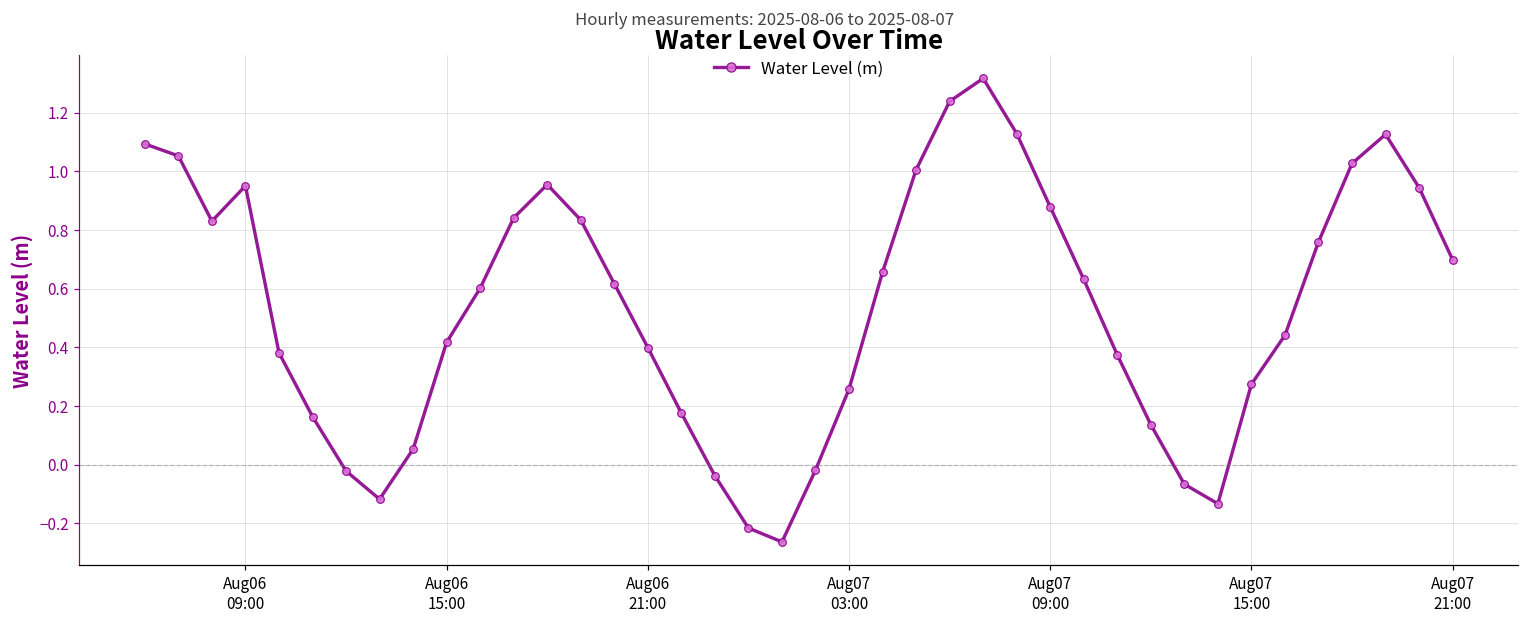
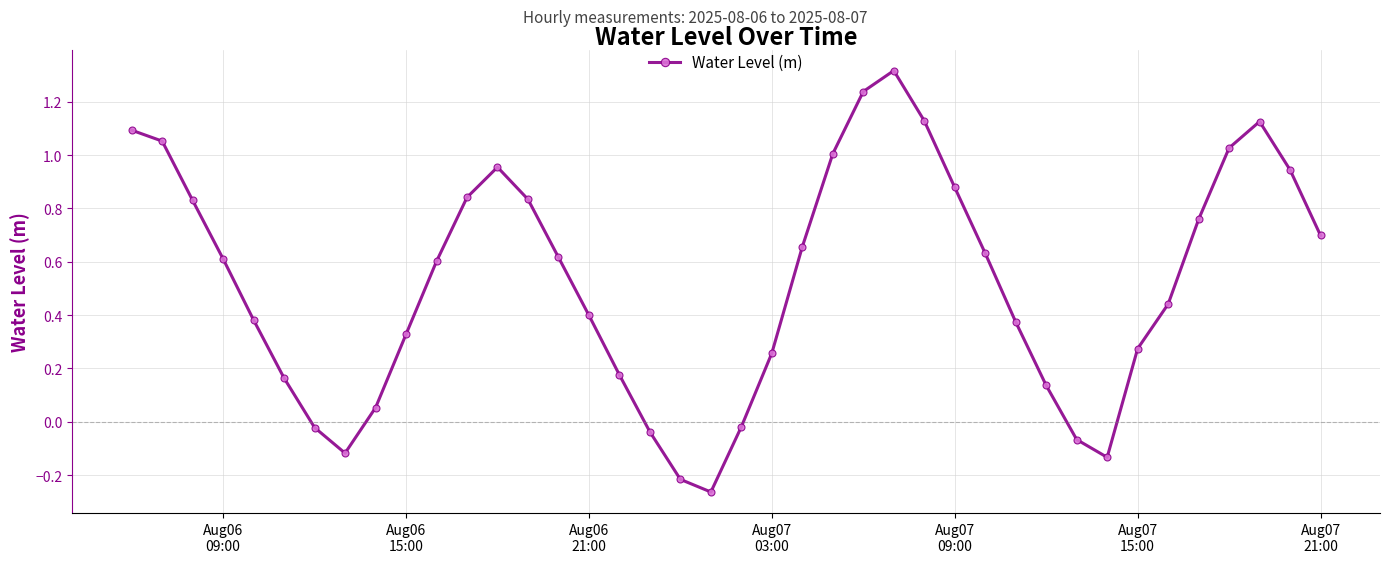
Aug06 09:00: 0.95 -> 0.61
Aug06 15:00: 0.42 -> 0.33
